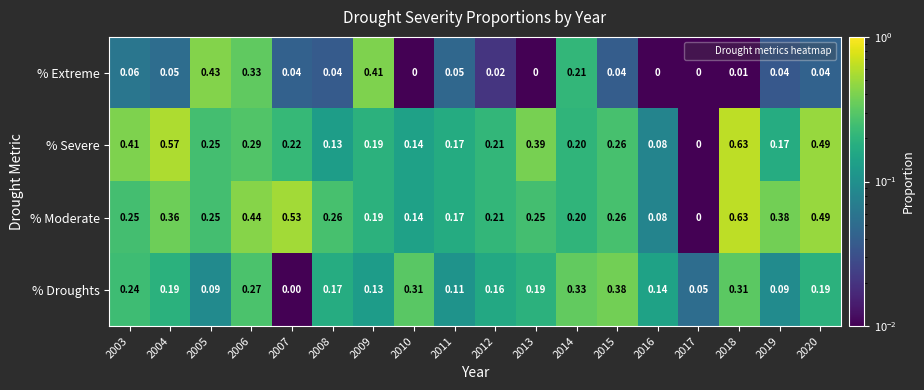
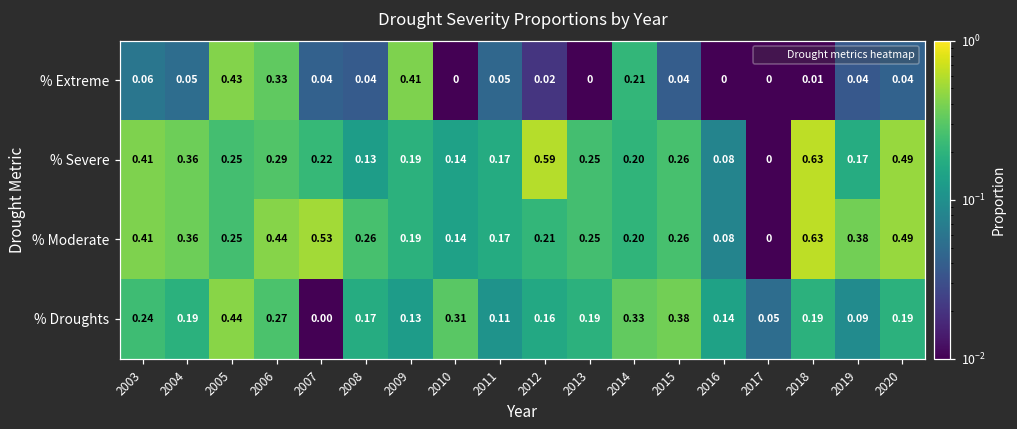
% Severe, 2004: 0.57 -> 0.36
% Severe, 2012: 0.21 -> 0.59
% Severe, 2013: 0.39 -> 0.25
% Moderate, 2003: 0.25 -> 0.41
% Droughts, 2005: 0.09 -> 0.44
% Droughts, 2018: 0.31 -> 0.19
